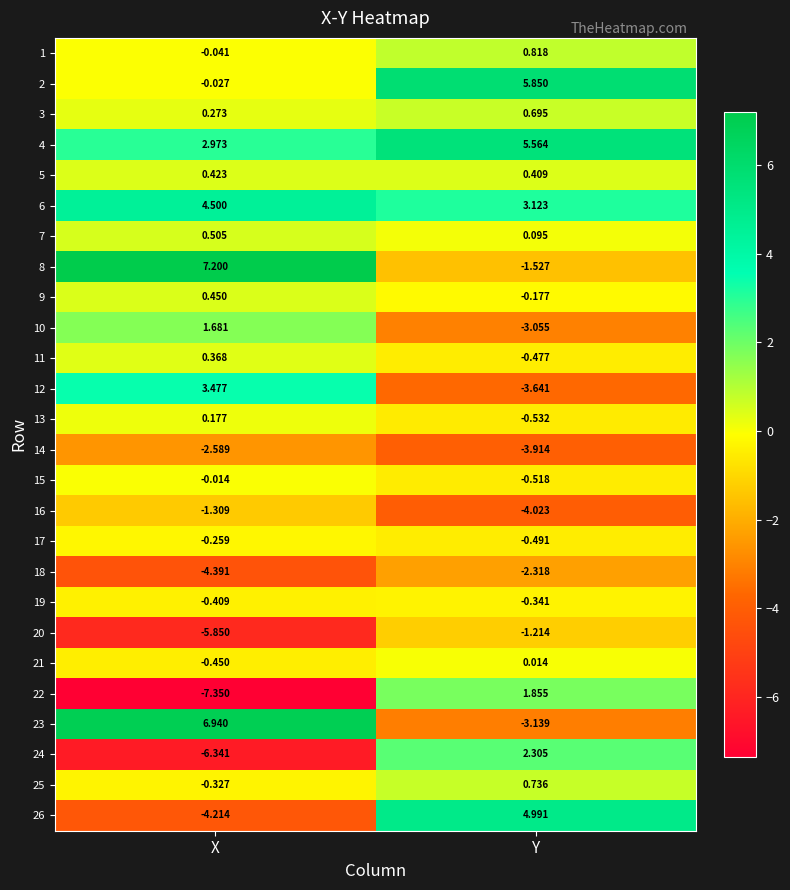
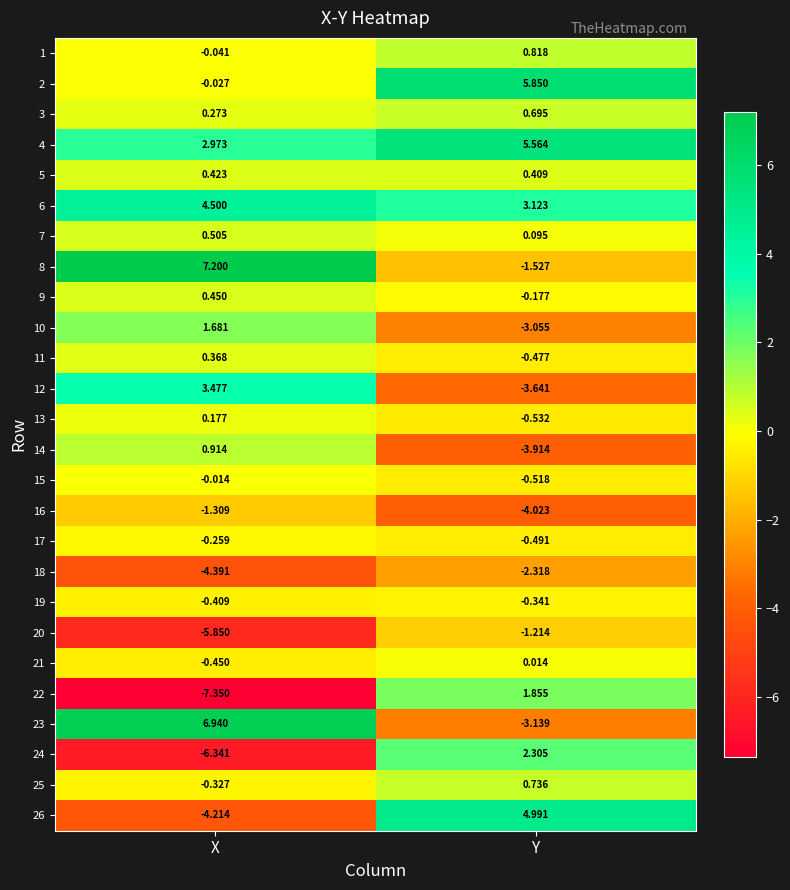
14, X: -2.589 -> 0.914
